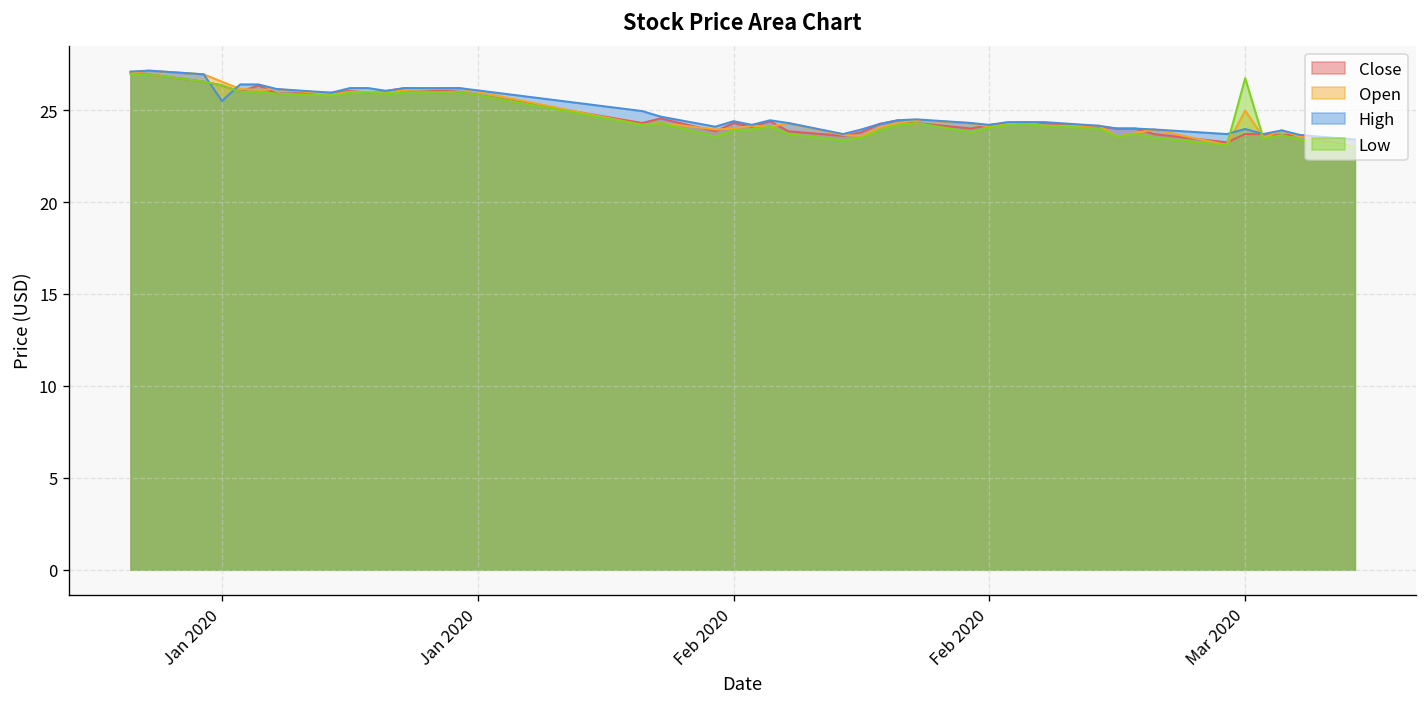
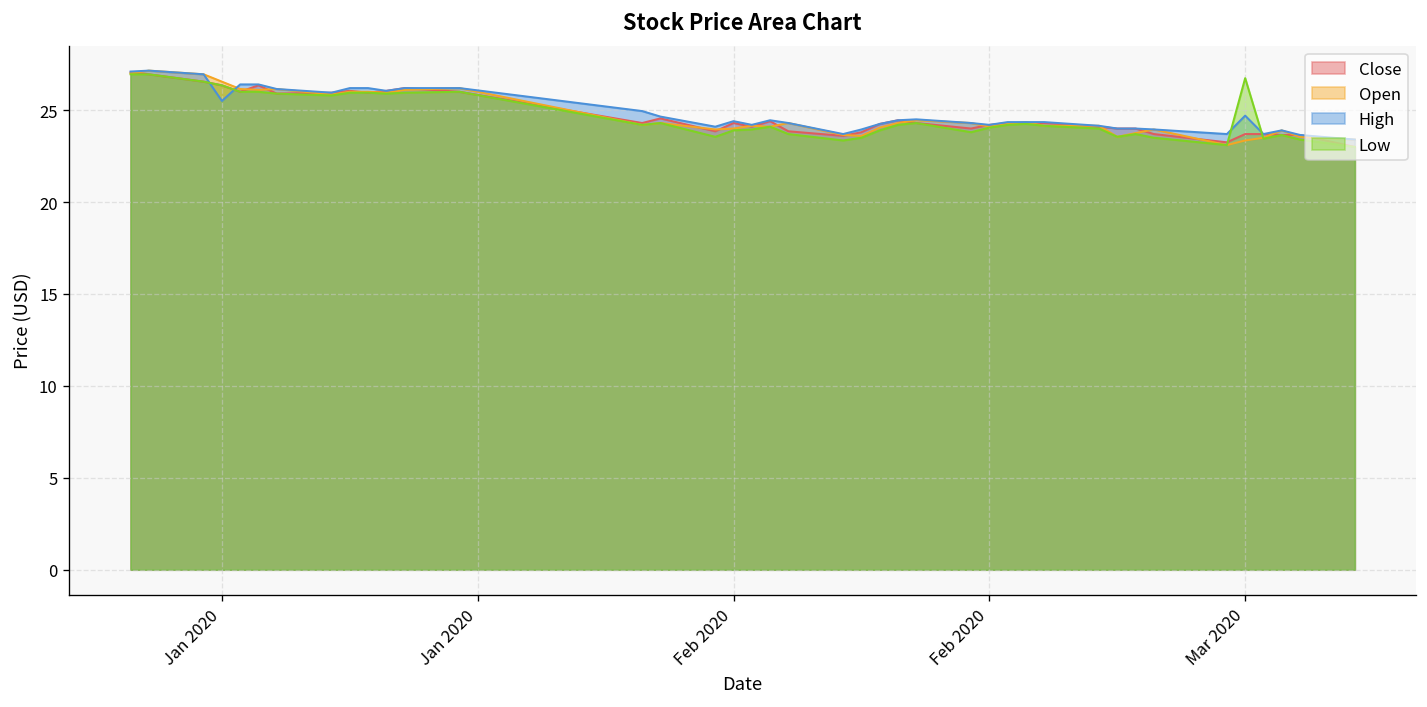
Open, Mar 2020: 25.0 -> 23.4
High, Mar 2020: 24.0 -> 24.7
